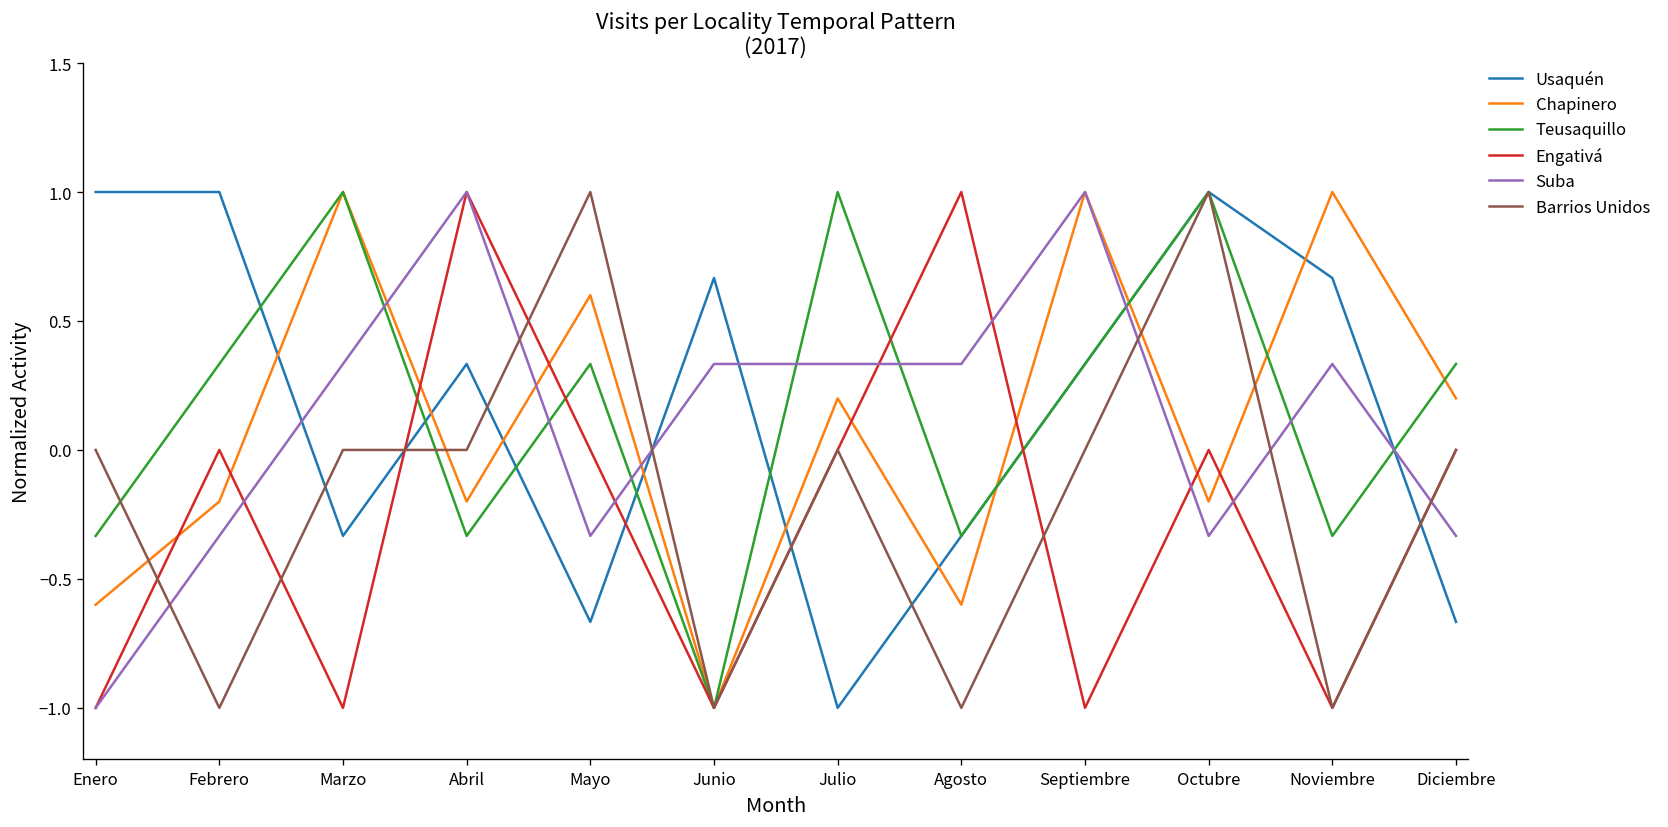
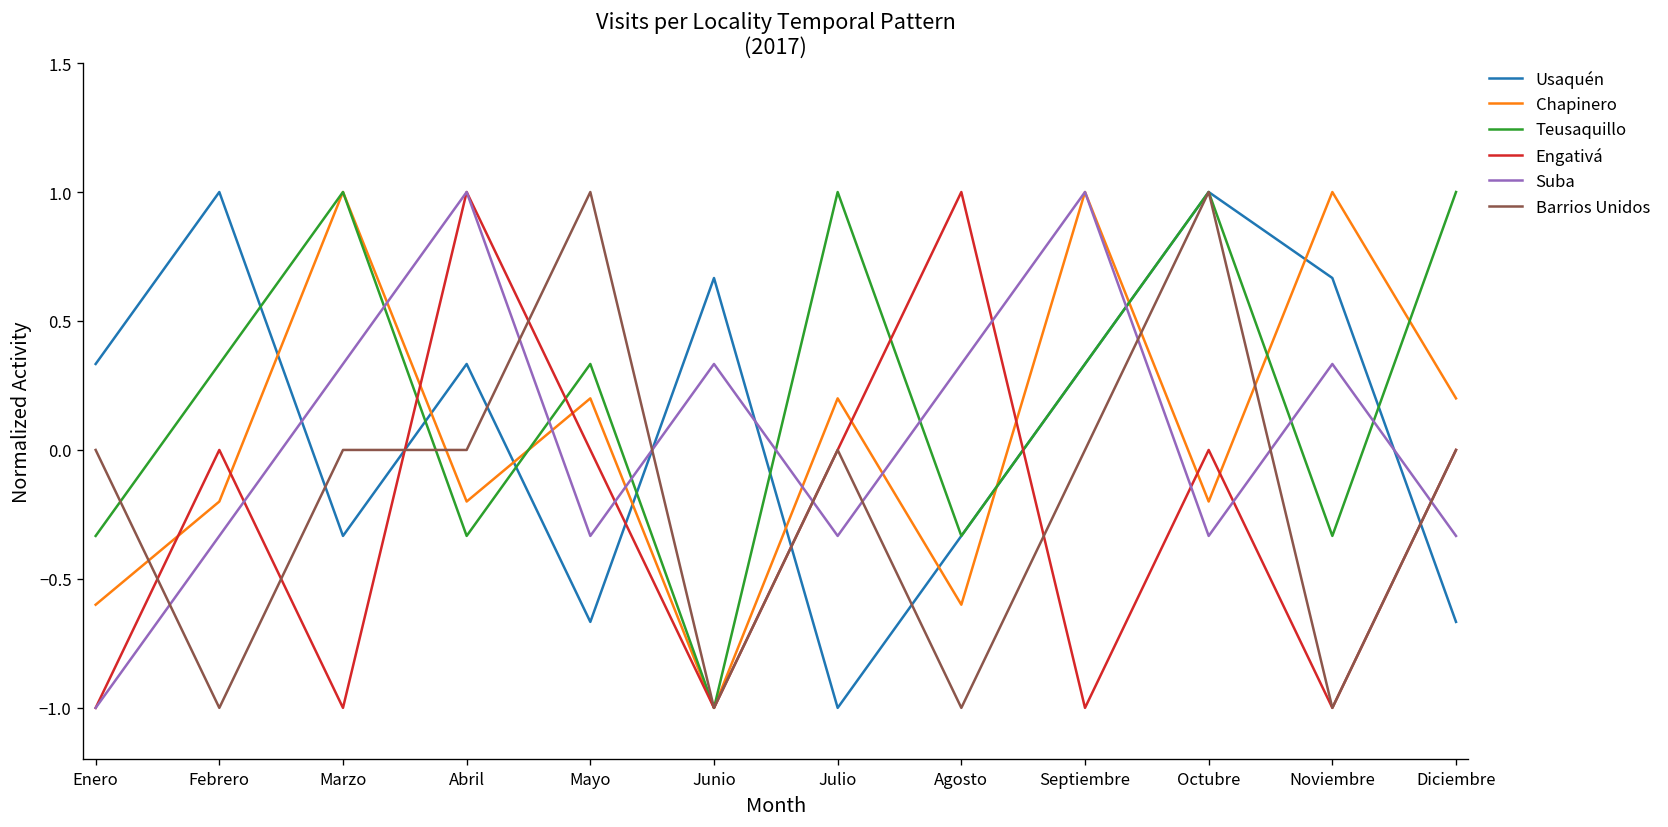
Usaquén, Enero: 1.00 -> 0.33
Chapinero, Mayo: 0.60 -> 0.20
Suba, Julio: 0.33 -> -0.33
Teusaquillo, Diciembre: 0.33 -> 1.00
